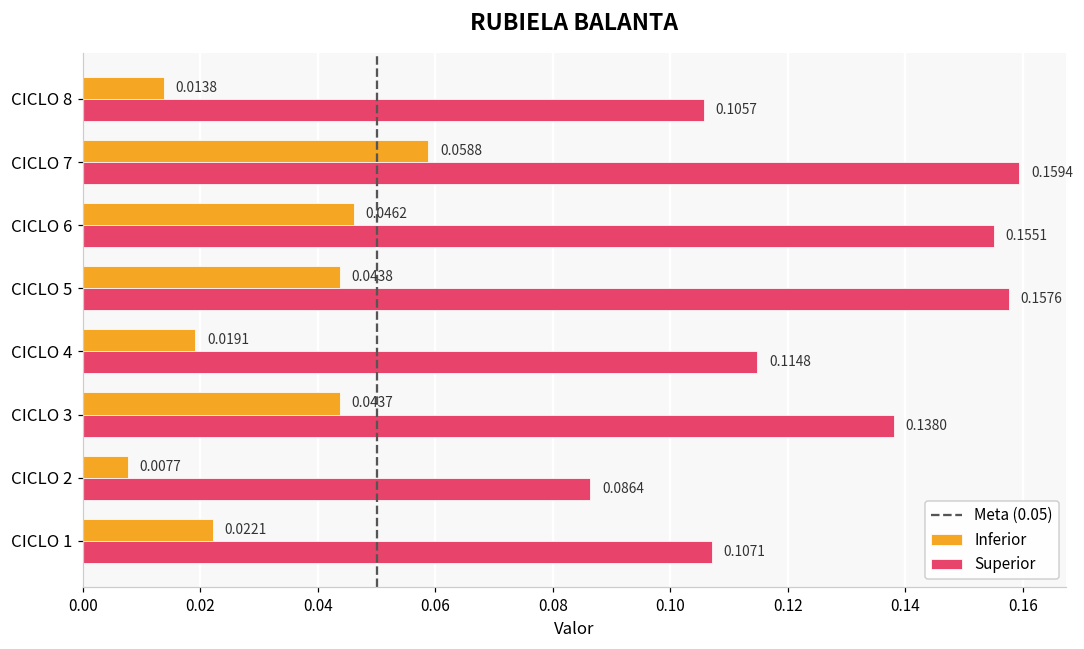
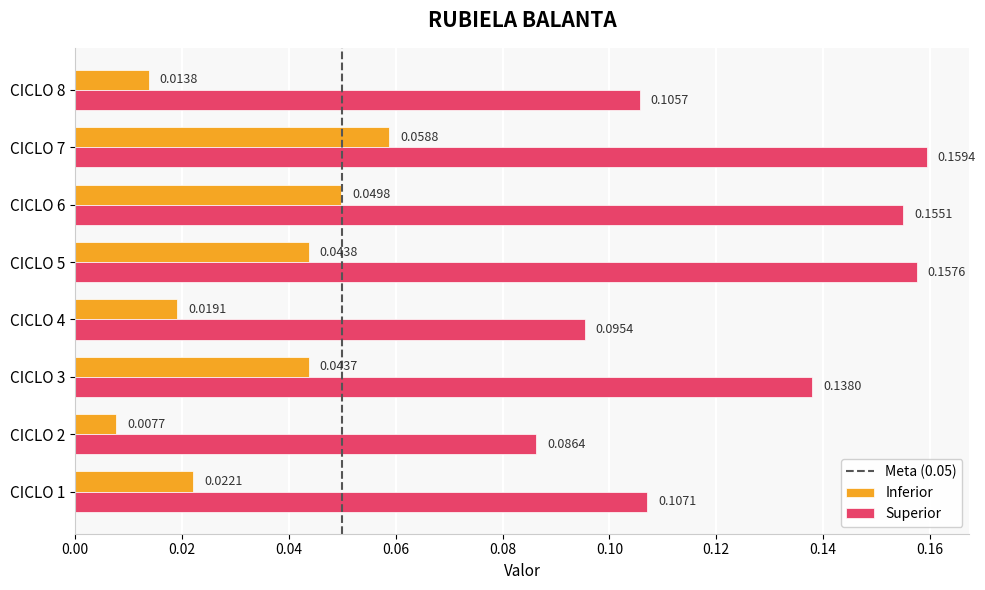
Inferior, CICLO 6: 0.0462 -> 0.0498
Superior, CICLO 4: 0.1148 -> 0.0954
